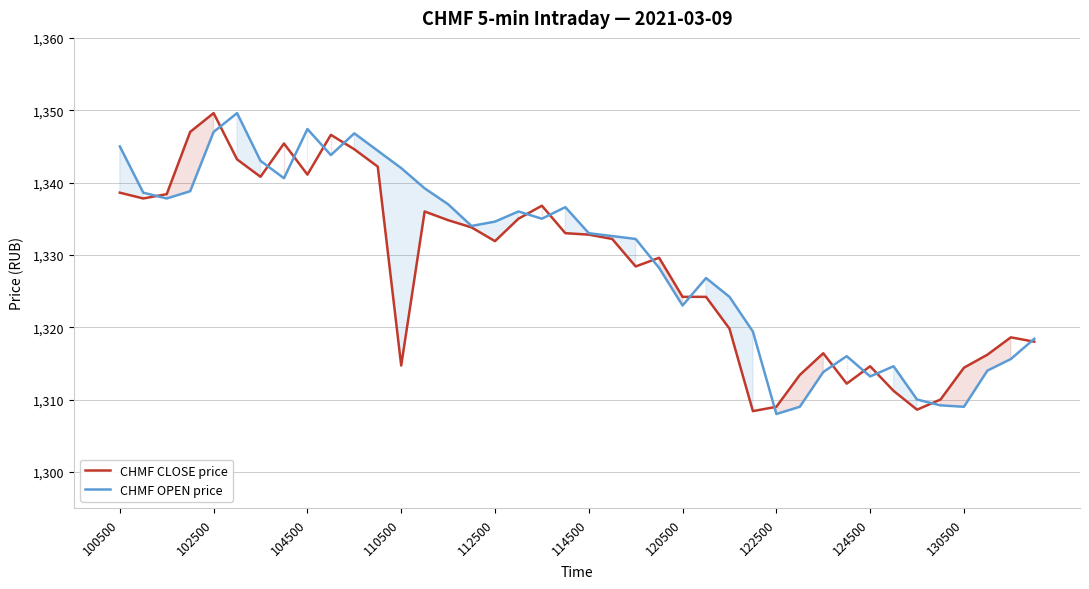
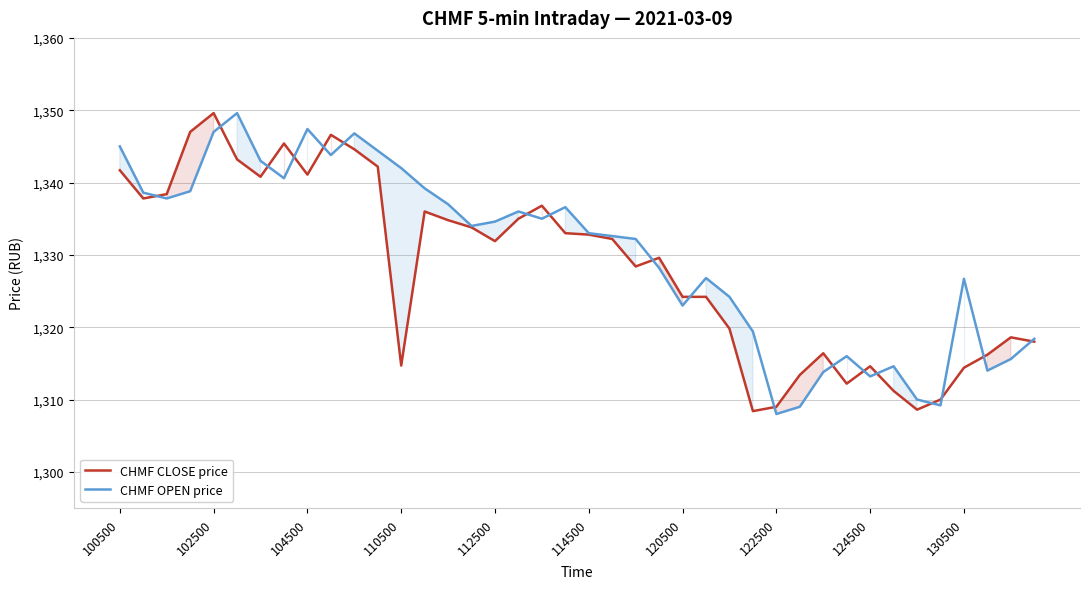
CHMF CLOSE price, 100500: 1,339 -> 1,342
CHMF OPEN price, 130500: 1,309 -> 1,327
